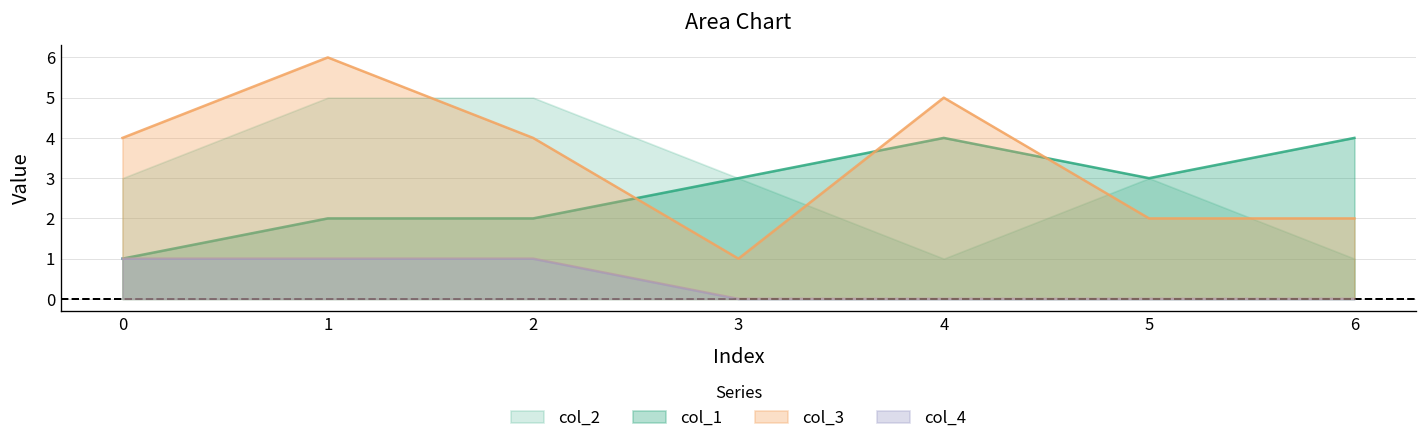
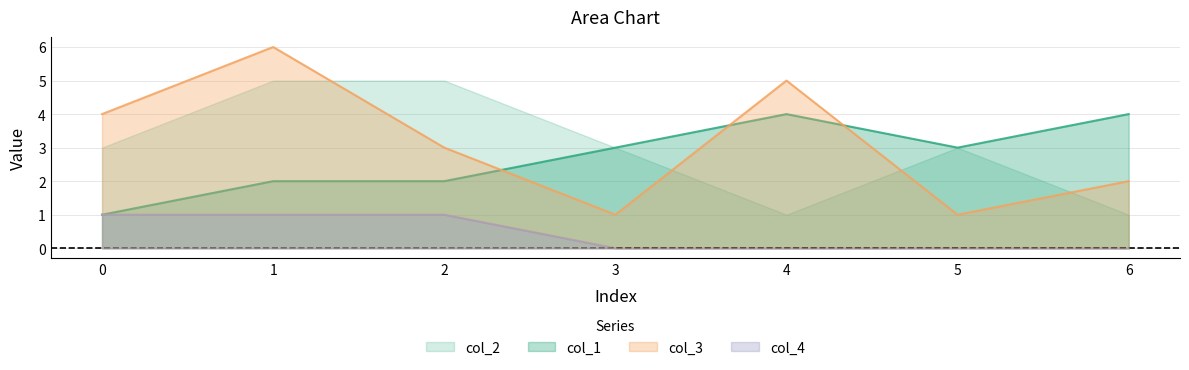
col_3, 2: 4 -> 3
col_3, 5: 2 -> 1
